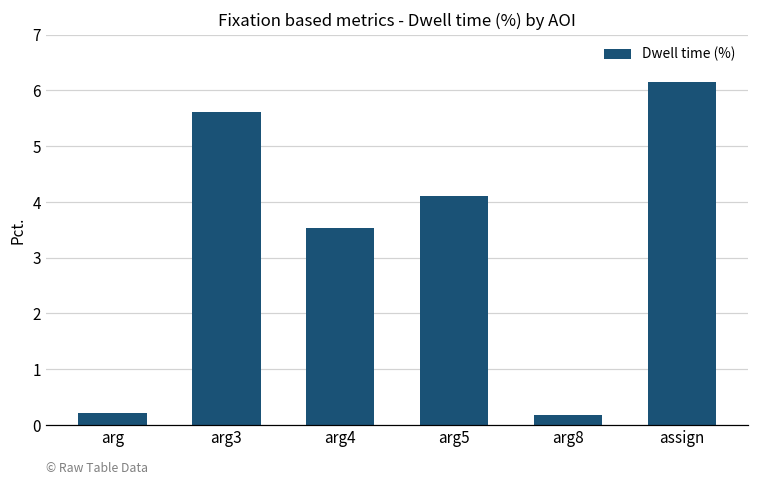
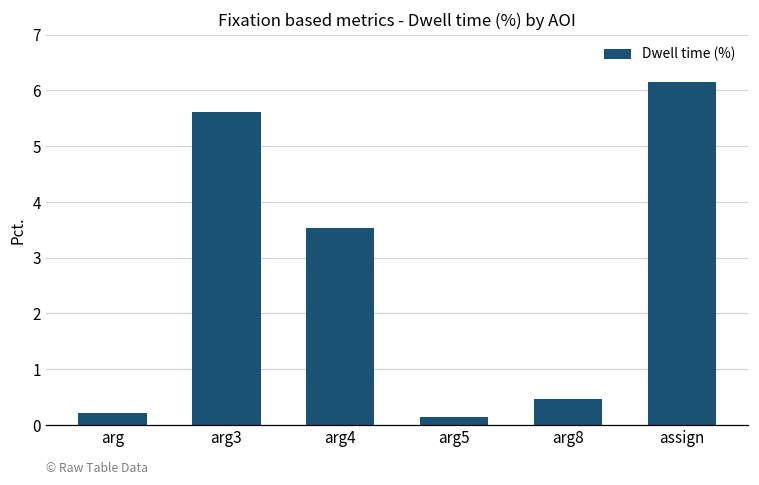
arg5: 4.1 -> 0.2
arg8: 0.2 -> 0.5
